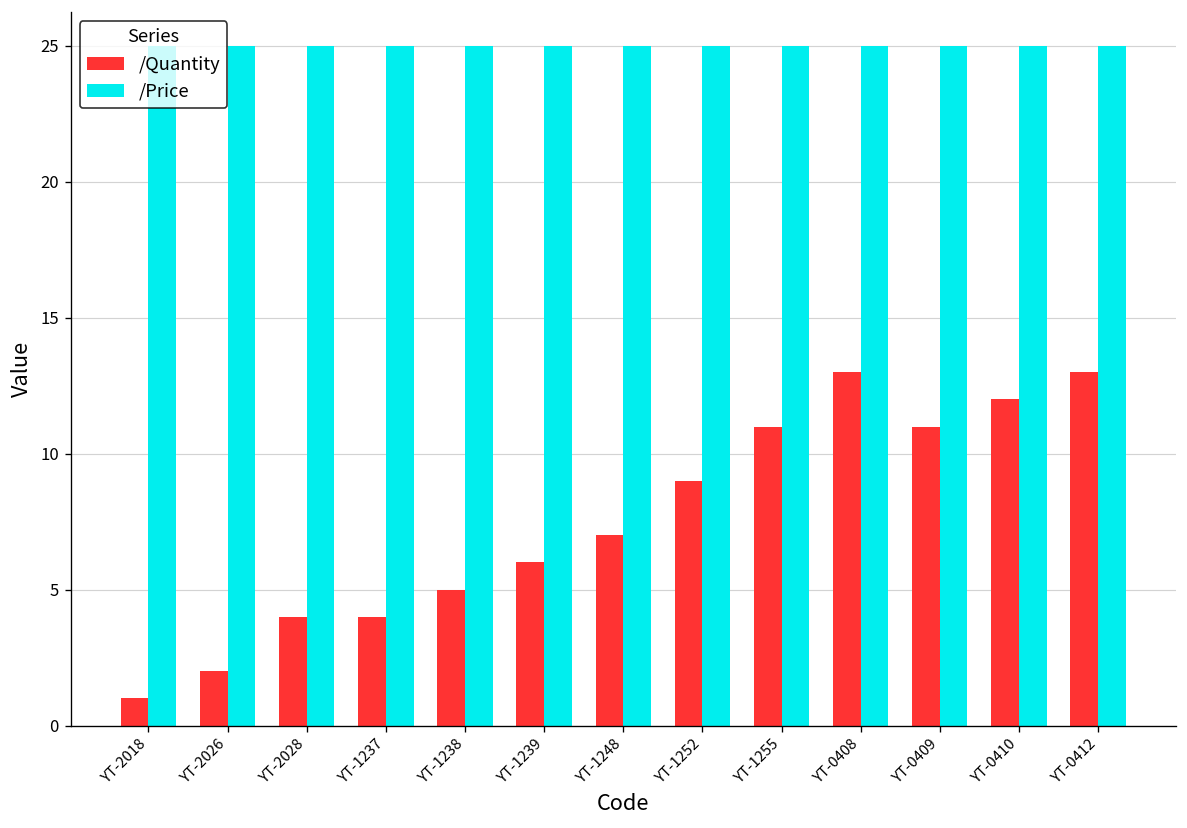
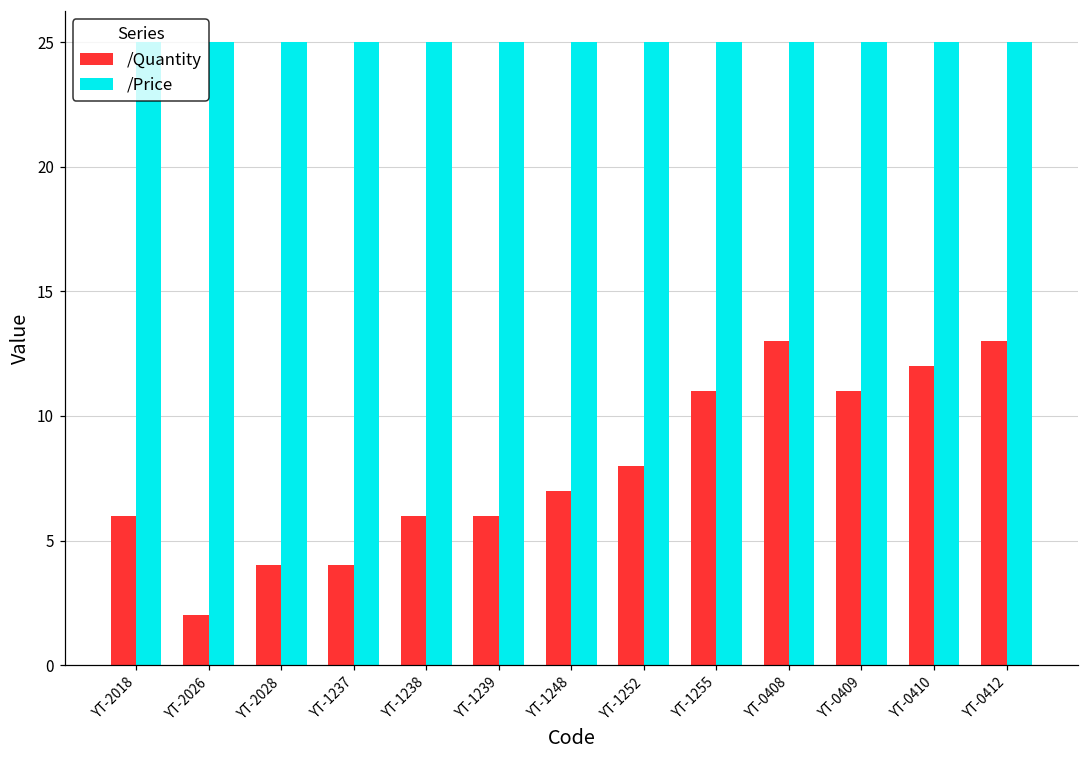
/Quantity, YT-2018: 1 -> 6
/Quantity, YT-1238: 5 -> 6
/Quantity, YT-1252: 9 -> 8
